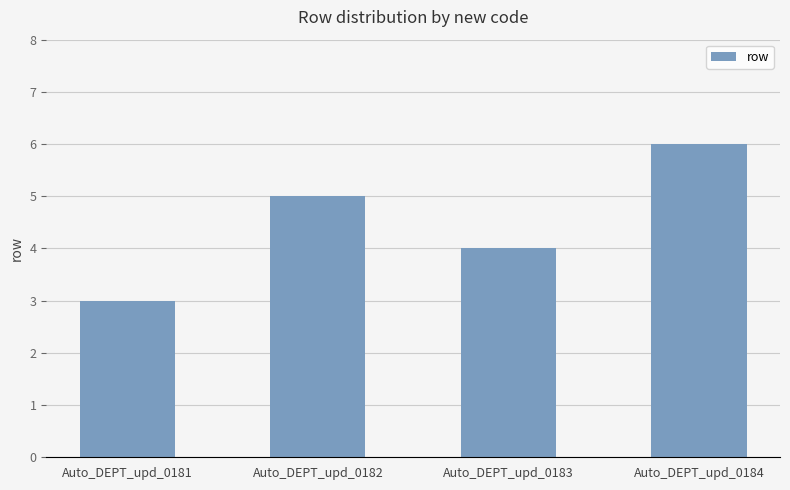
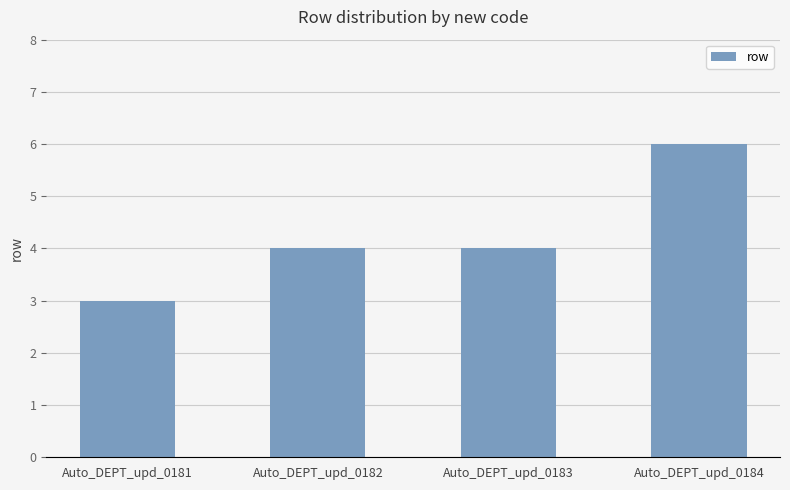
Auto_DEPT_upd_0182: 5 -> 4
